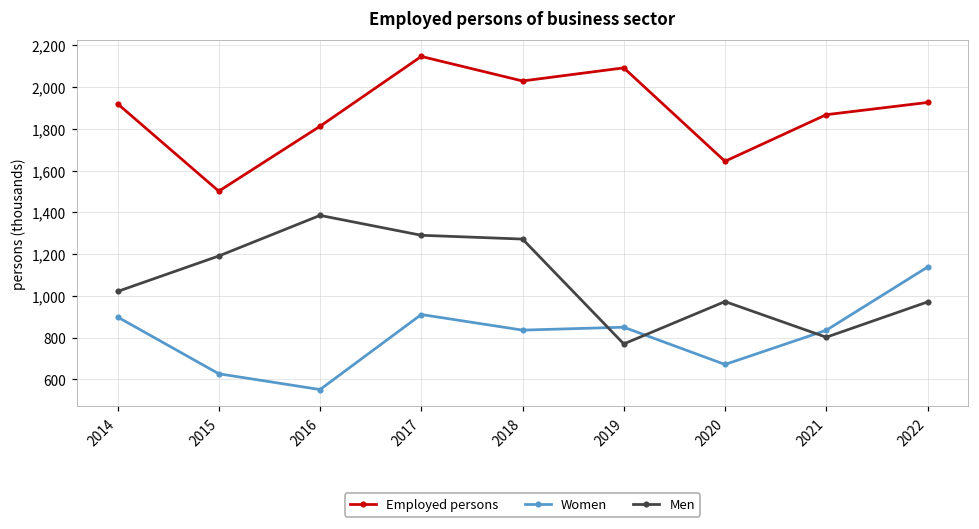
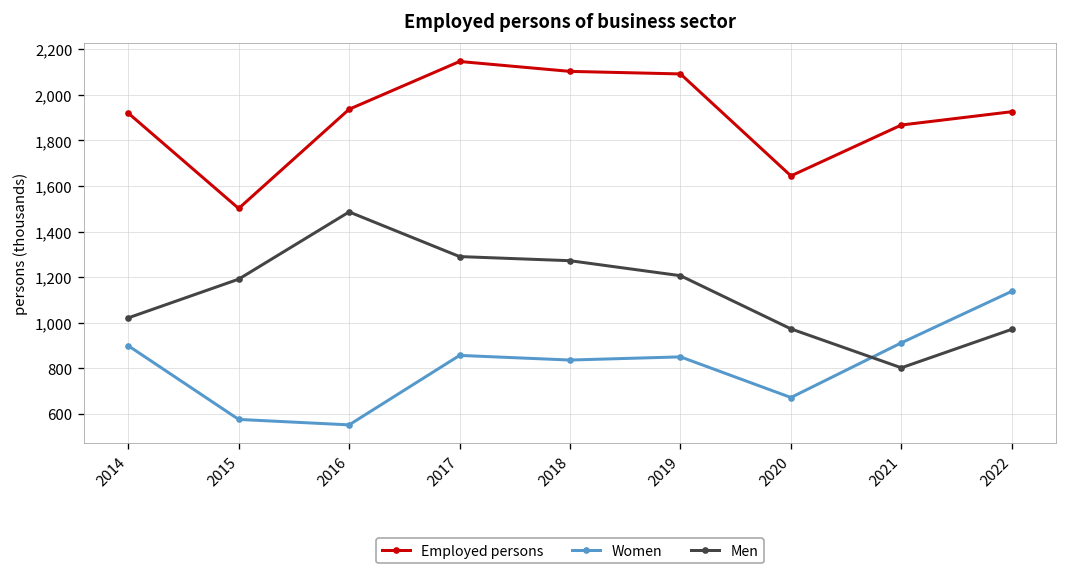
Women, 2015: 630 -> 580
Employed persons, 2016: 1,810 -> 1,940
Men, 2016: 1,390 -> 1,490
Women, 2017: 910 -> 860
Employed persons, 2018: 2,030 -> 2,100
Men, 2019: 770 -> 1,210
Women, 2021: 840 -> 910
